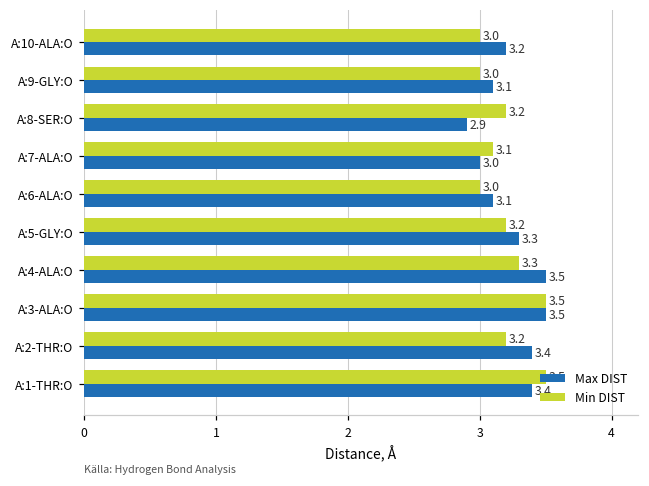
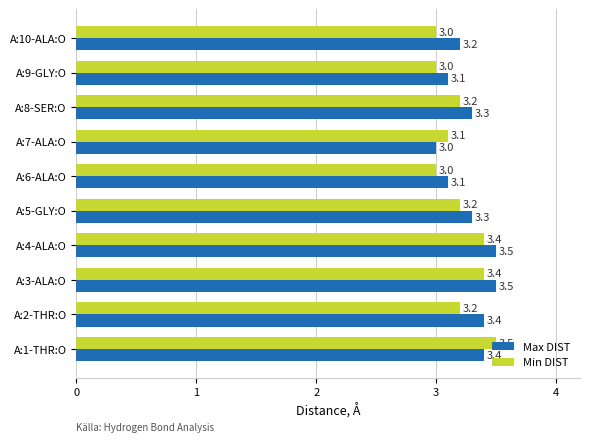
Max DIST, A:8-SER:O: 2.9 -> 3.3
Min DIST, A:4-ALA:O: 3.3 -> 3.4
Min DIST, A:3-ALA:O: 3.5 -> 3.4
